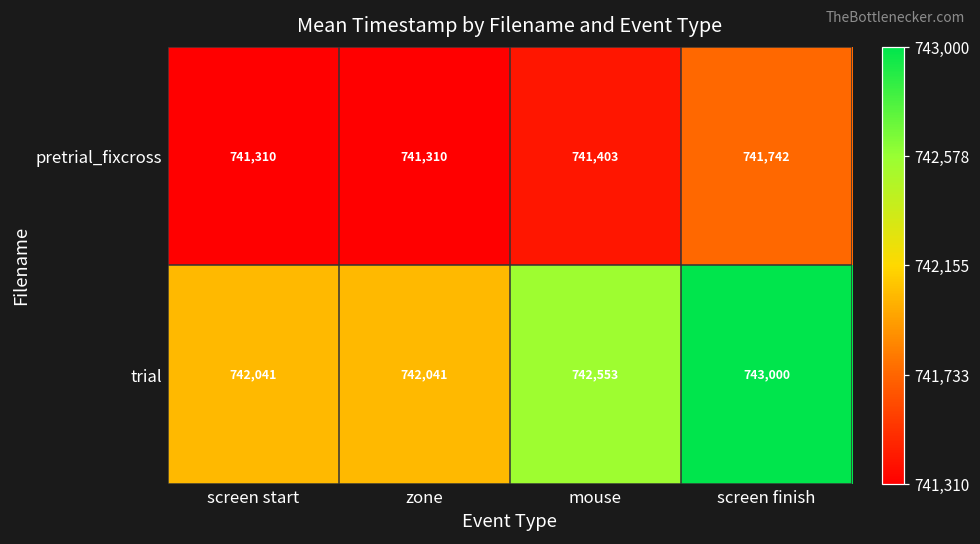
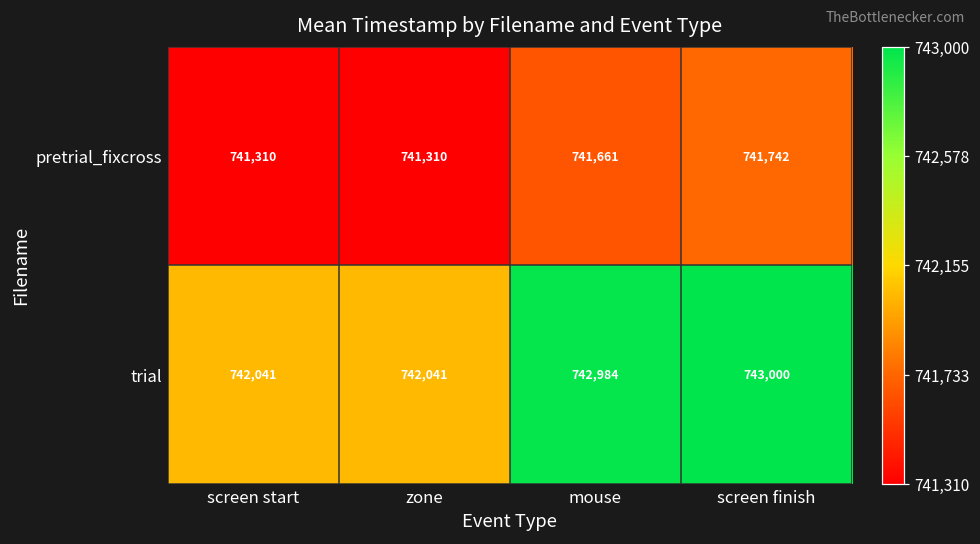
pretrial_fixcross, mouse: 741,403 -> 741,661
trial, mouse: 742,553 -> 742,984
